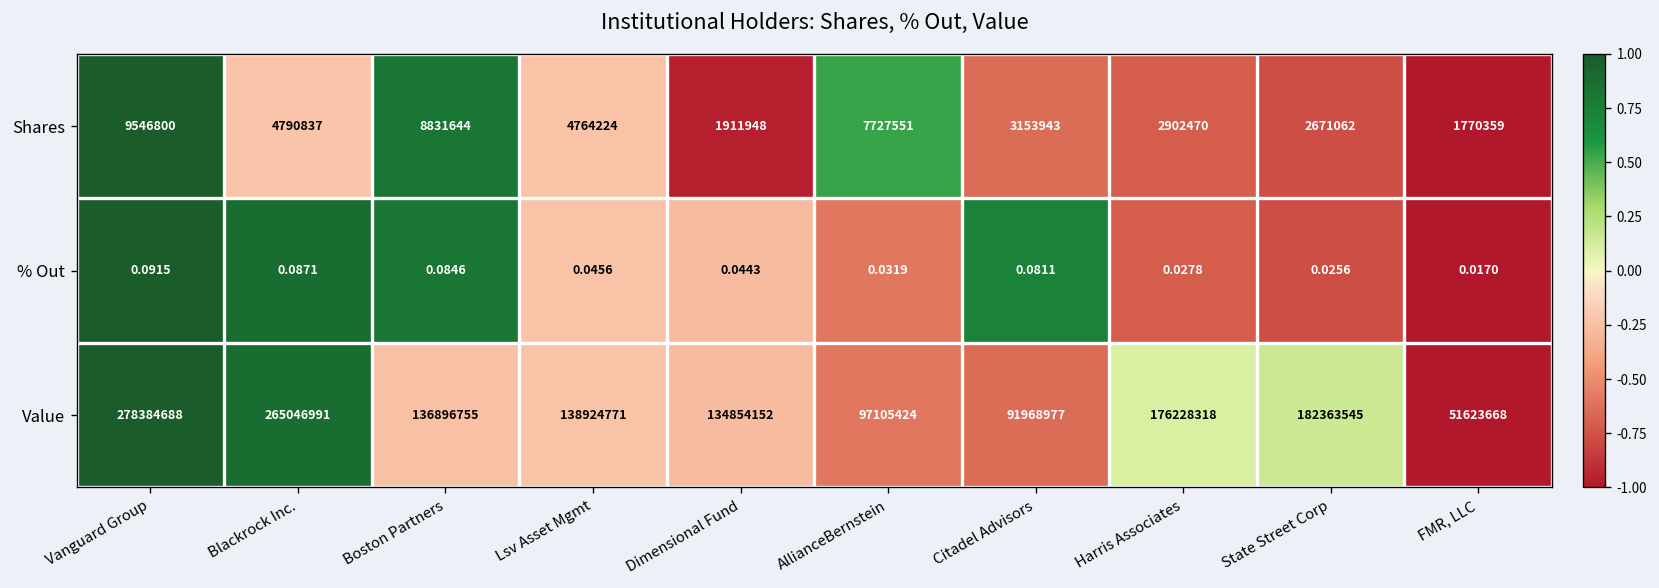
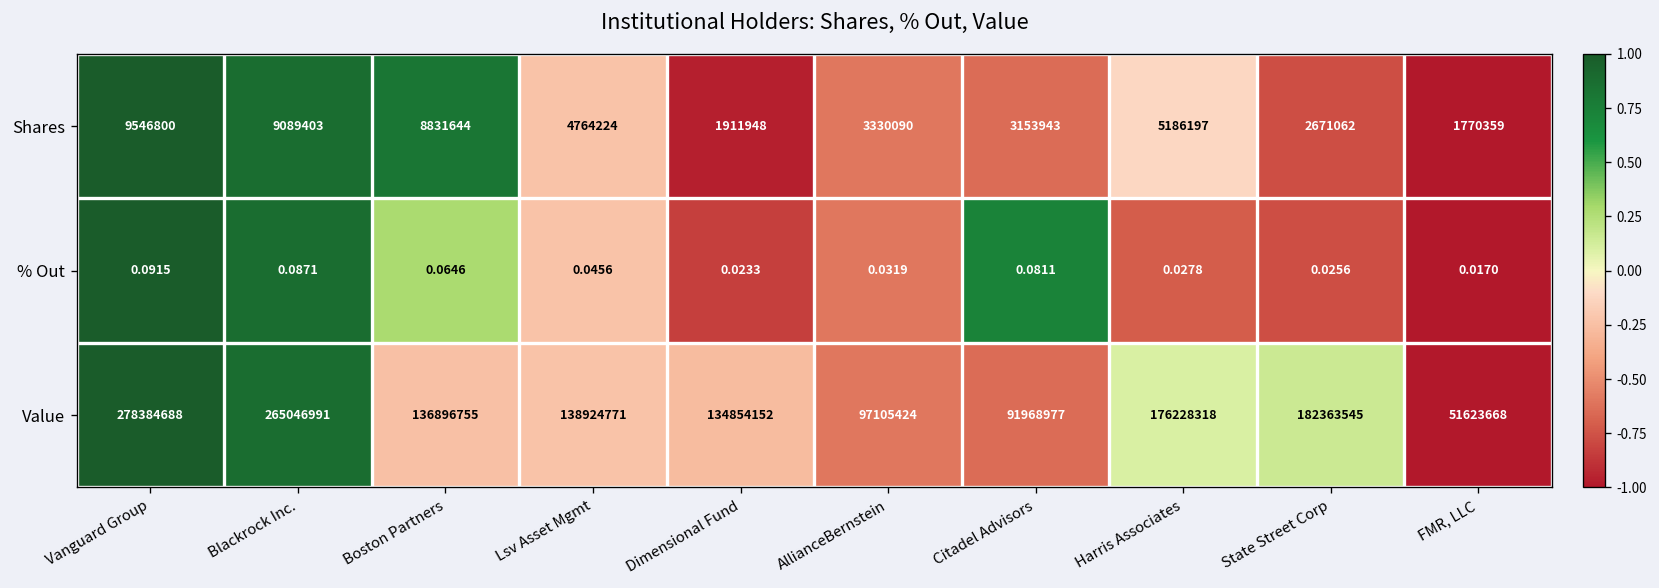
Shares, Blackrock Inc.: 4790837 -> 9089403
Shares, AllianceBernstein: 7727551 -> 3330090
Shares, Harris Associates: 2902470 -> 5186197
% Out, Boston Partners: 0.0846 -> 0.0646
% Out, Dimensional Fund: 0.0443 -> 0.0233
